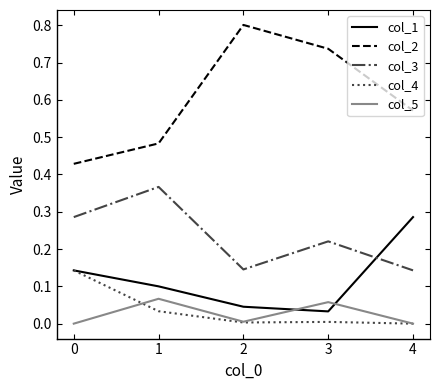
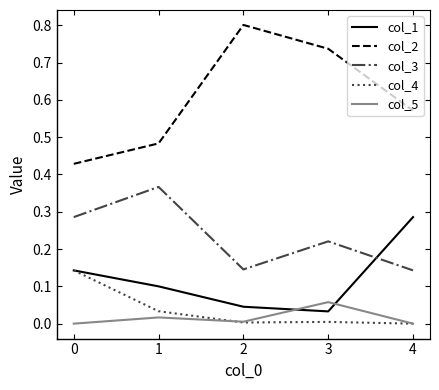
col_5, 1: 0.07 -> 0.02
